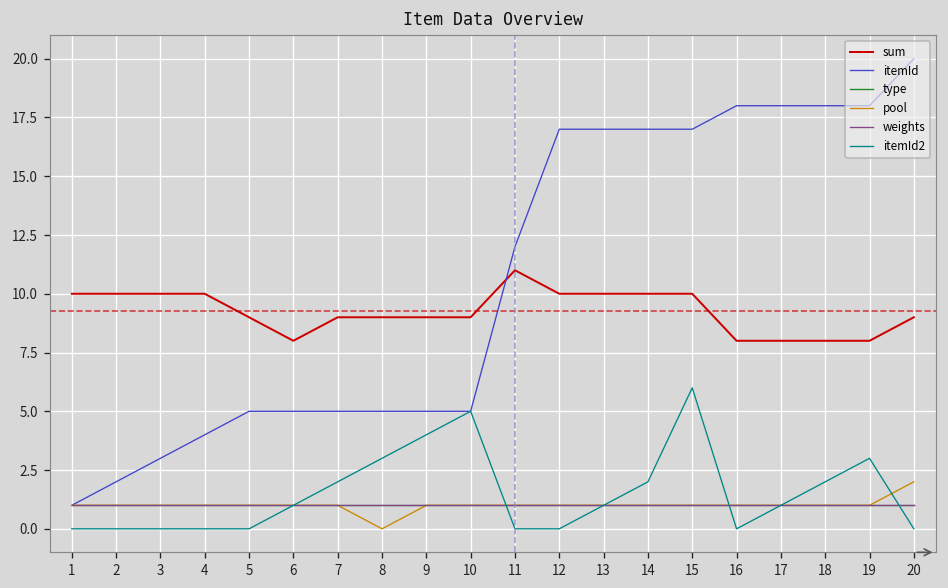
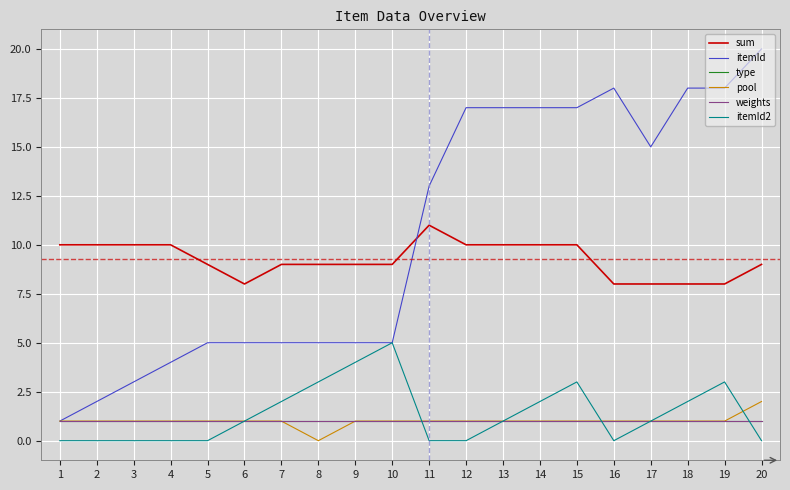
itemId, 11: 12 -> 13
itemId2, 15: 6 -> 3
itemId, 17: 18 -> 15
